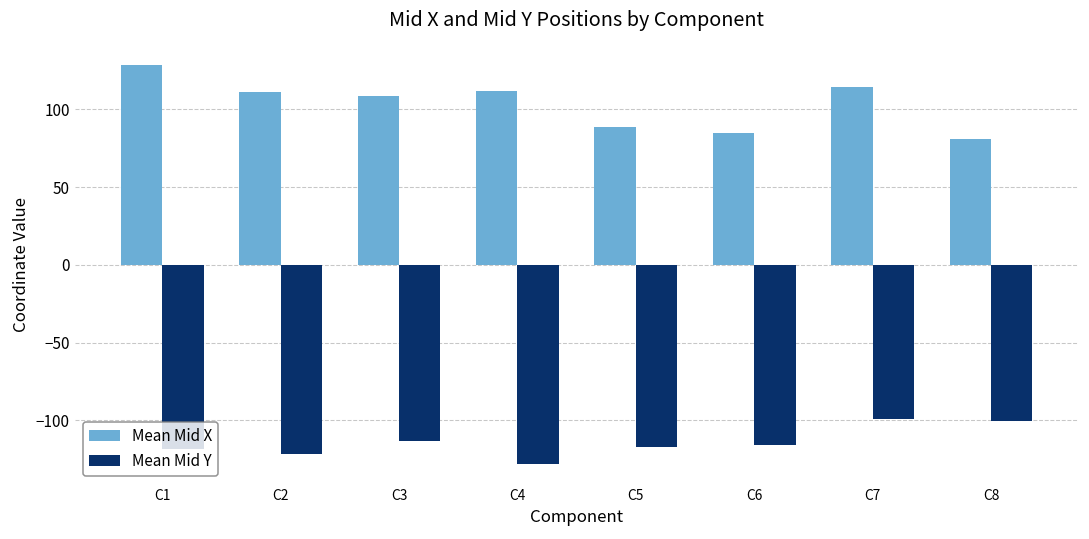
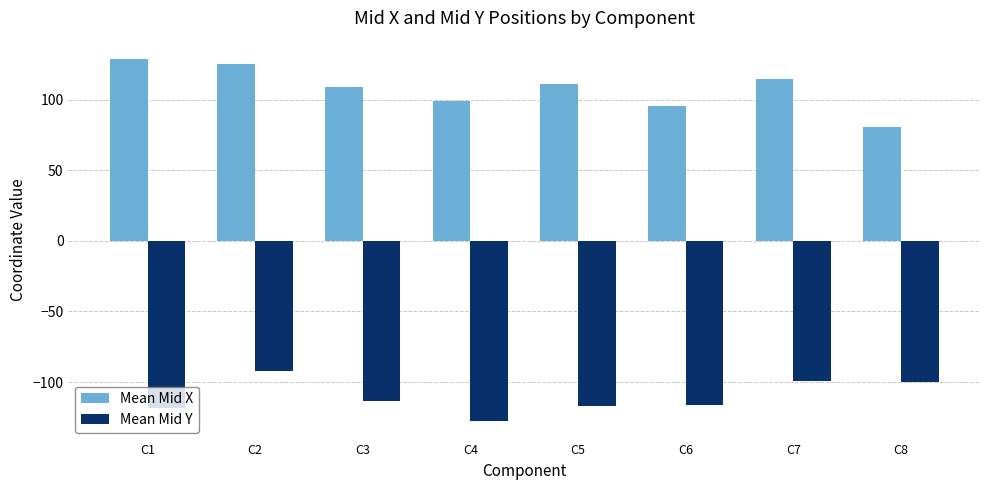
Mean Mid X, C2: 111 -> 125
Mean Mid Y, C2: -121 -> -92
Mean Mid X, C4: 112 -> 99
Mean Mid X, C5: 88 -> 111
Mean Mid X, C6: 85 -> 96
